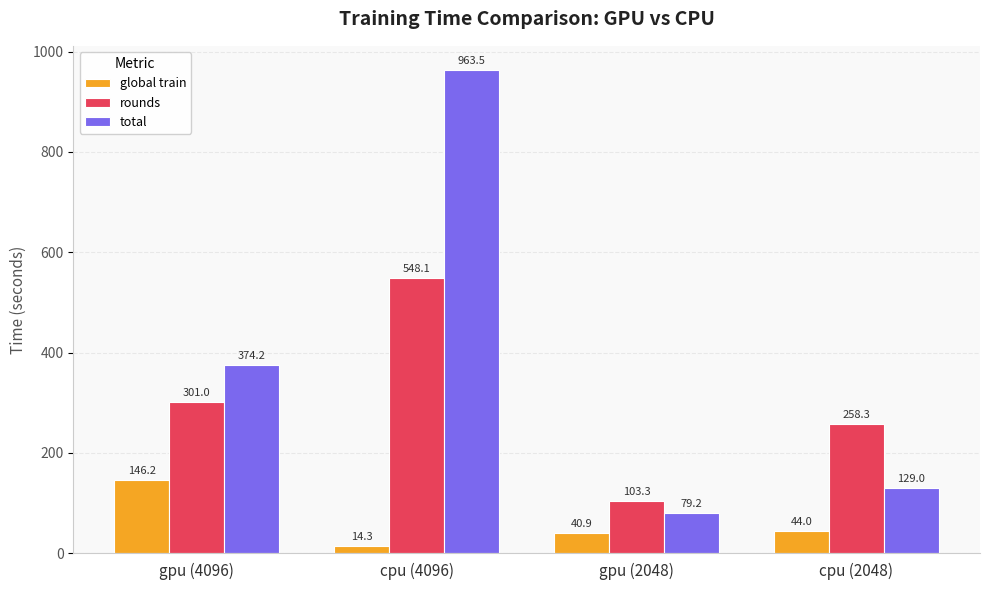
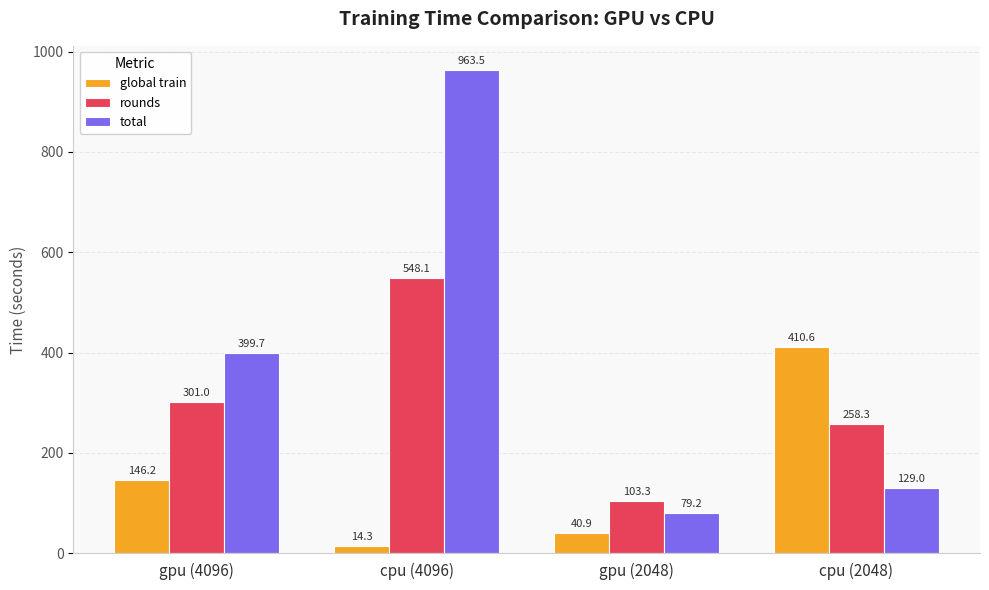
total, gpu (4096): 374.2 -> 399.7
global train, cpu (2048): 44.0 -> 410.6
